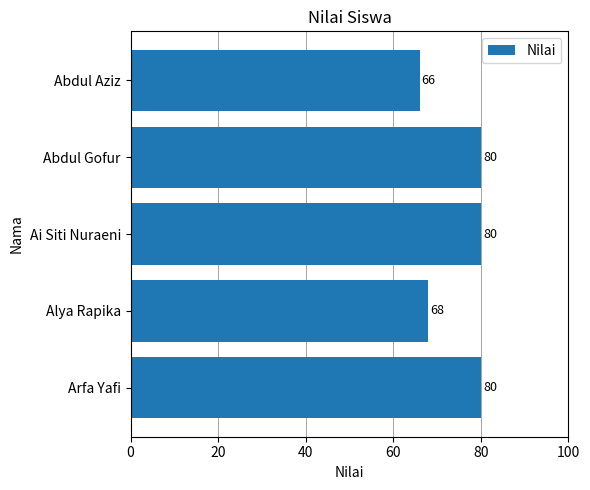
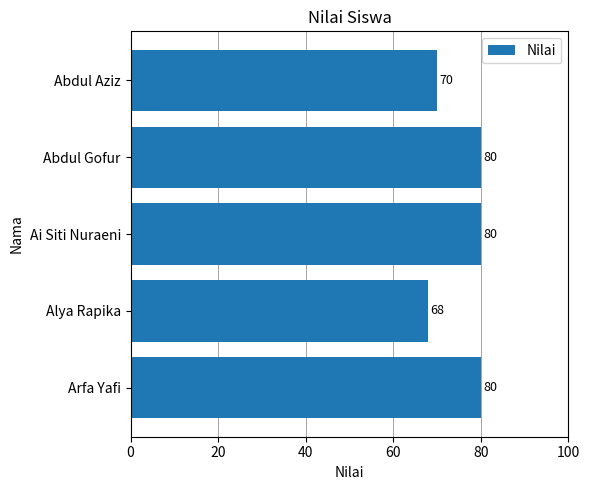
Abdul Aziz: 66 -> 70
